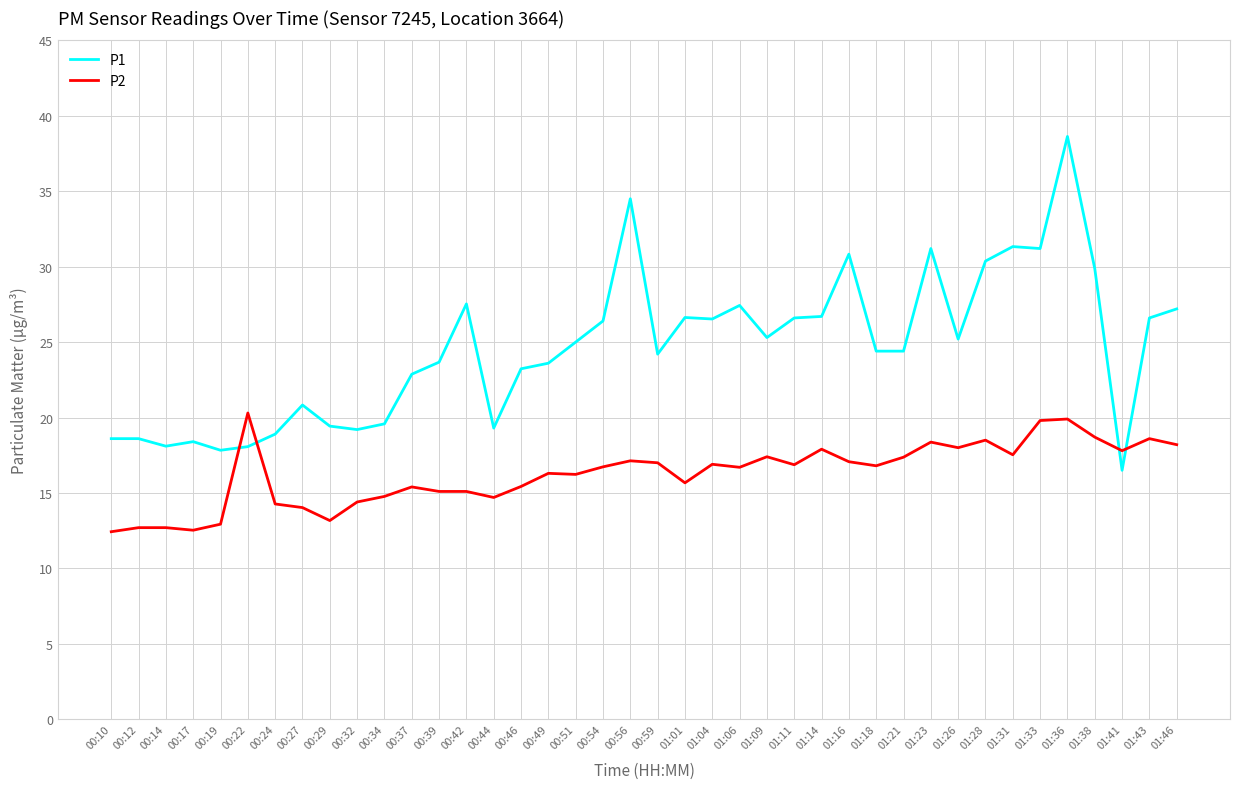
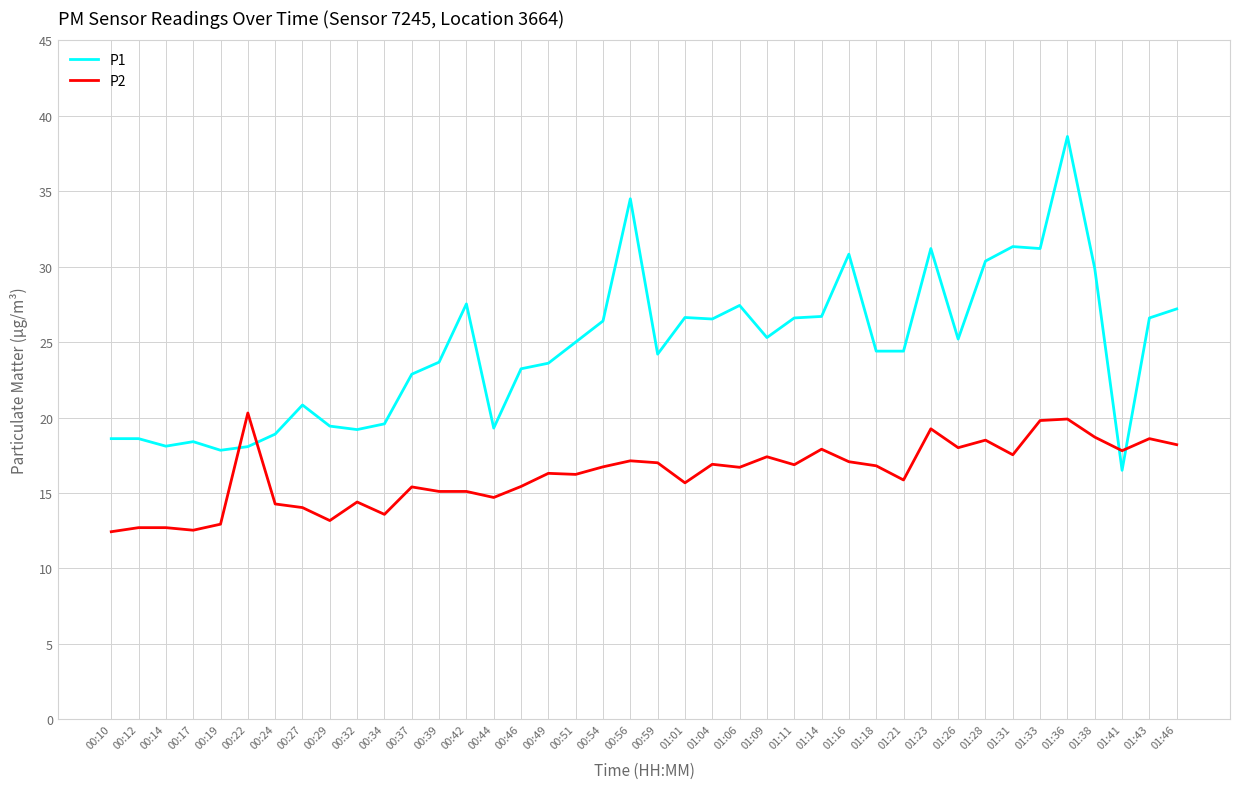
P2, 00:34: 14.8 -> 13.6
P2, 01:21: 17.4 -> 15.9
P2, 01:23: 18.4 -> 19.3
